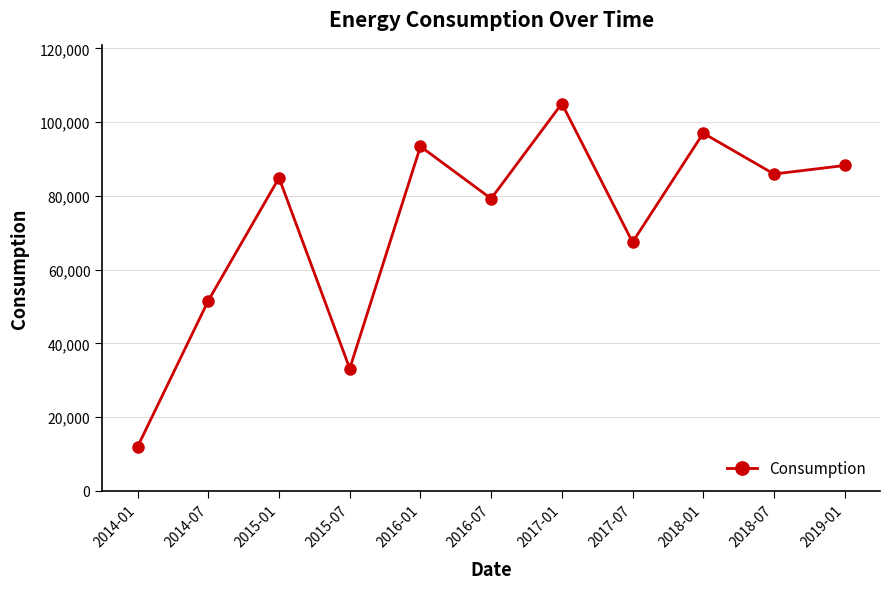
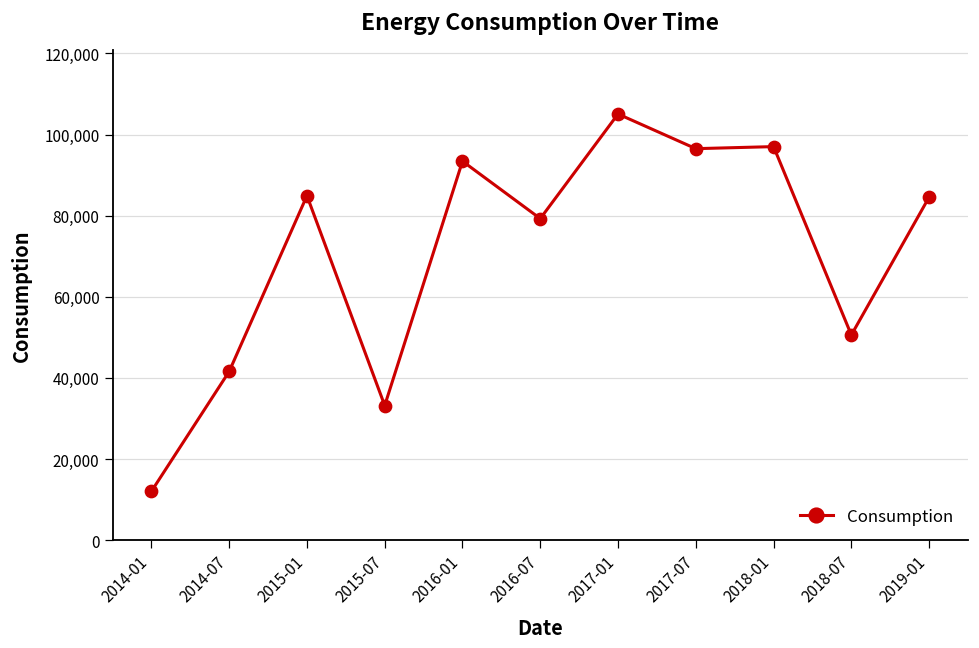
2014-07: 52,000 -> 42,000
2017-07: 67,000 -> 97,000
2018-07: 86,000 -> 51,000
2019-01: 88,000 -> 85,000
